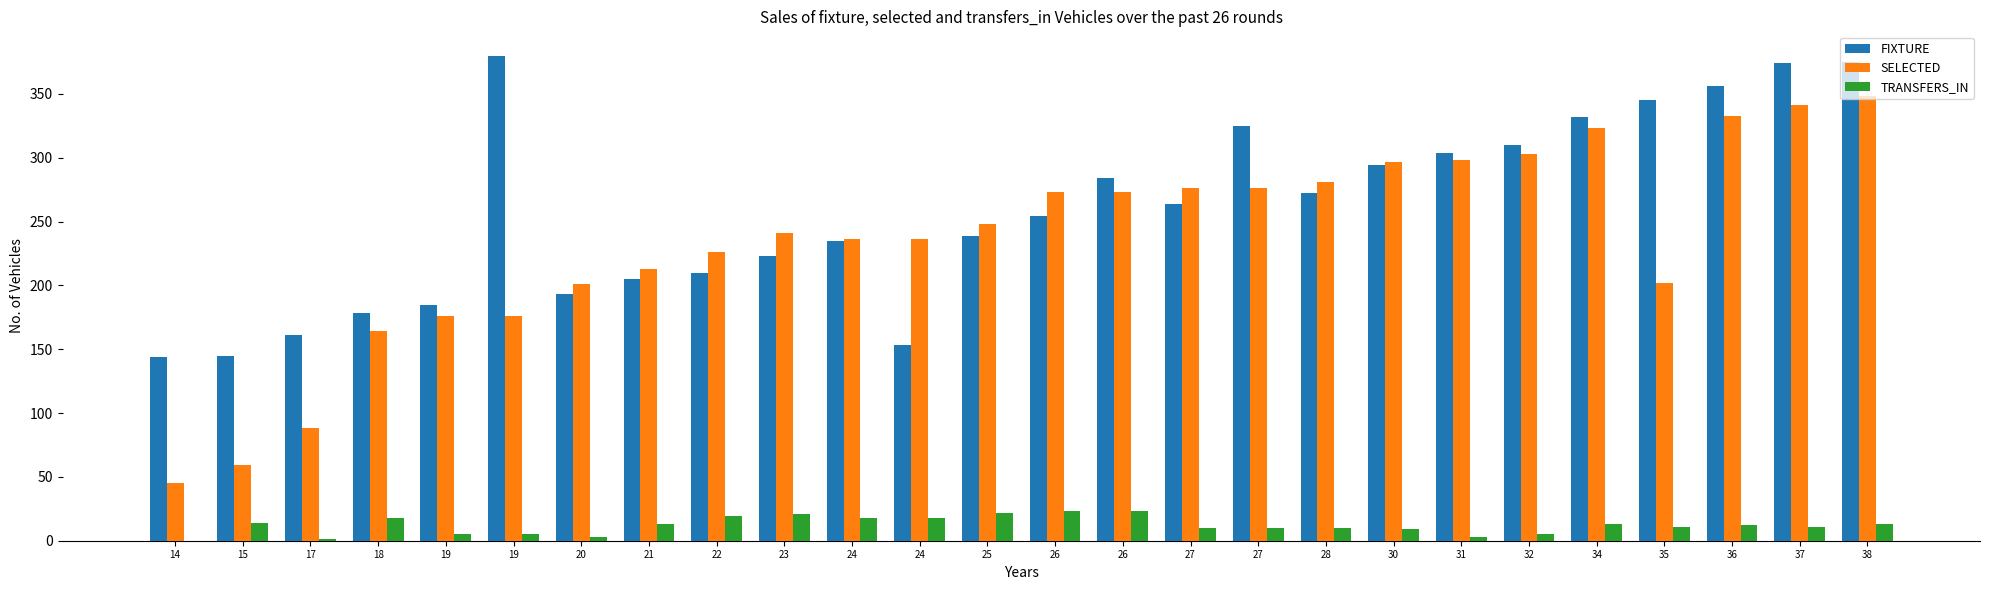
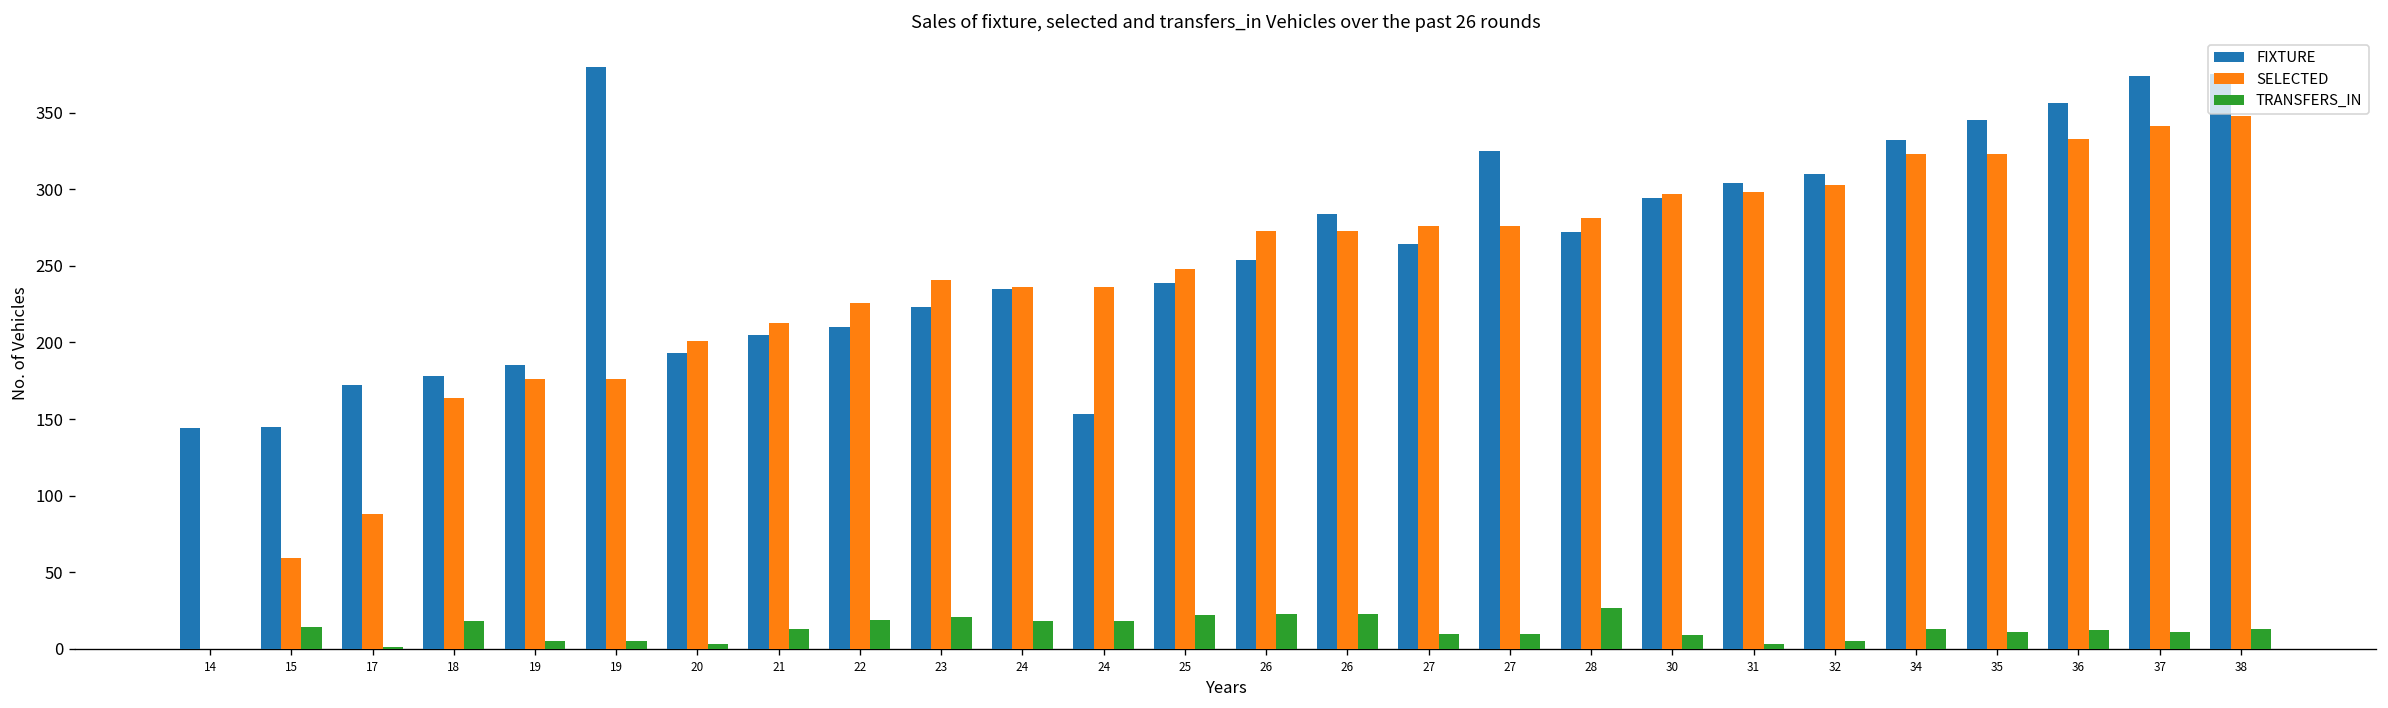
SELECTED, 14: 45 -> 0
FIXTURE, 17: 161 -> 172
TRANSFERS_IN, 28: 10 -> 27
SELECTED, 35: 202 -> 323
